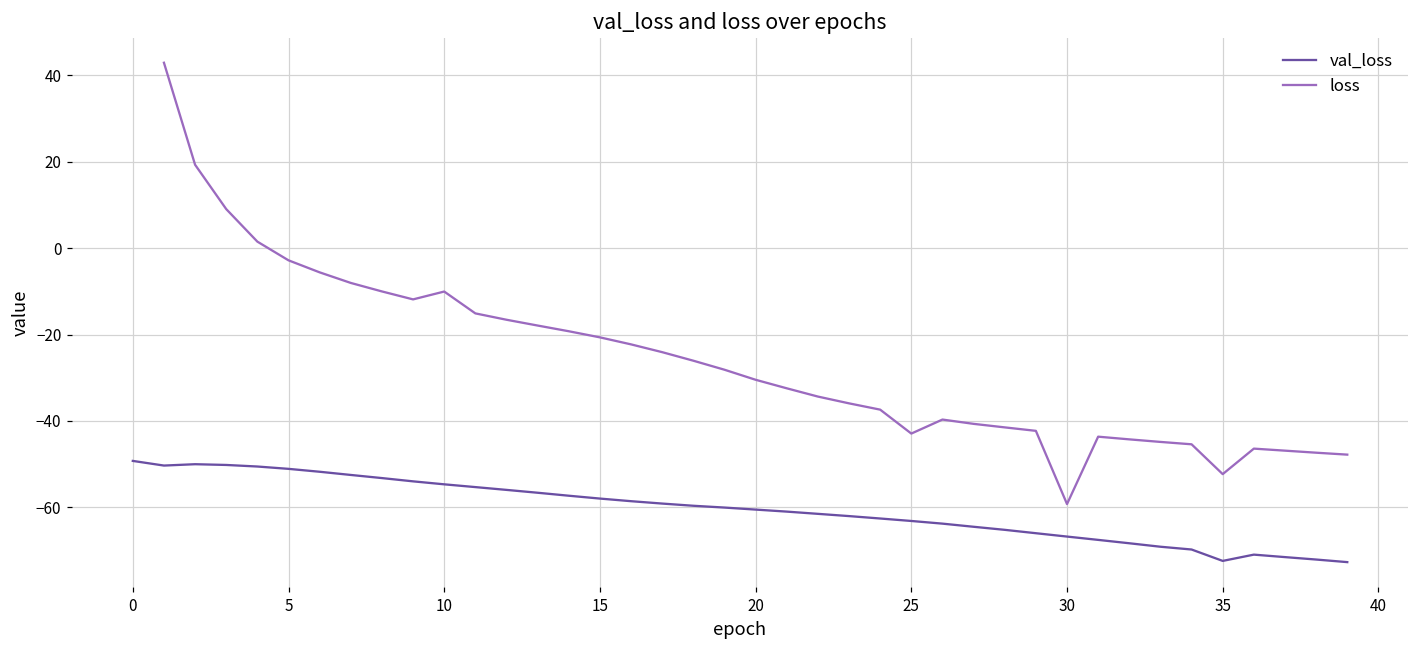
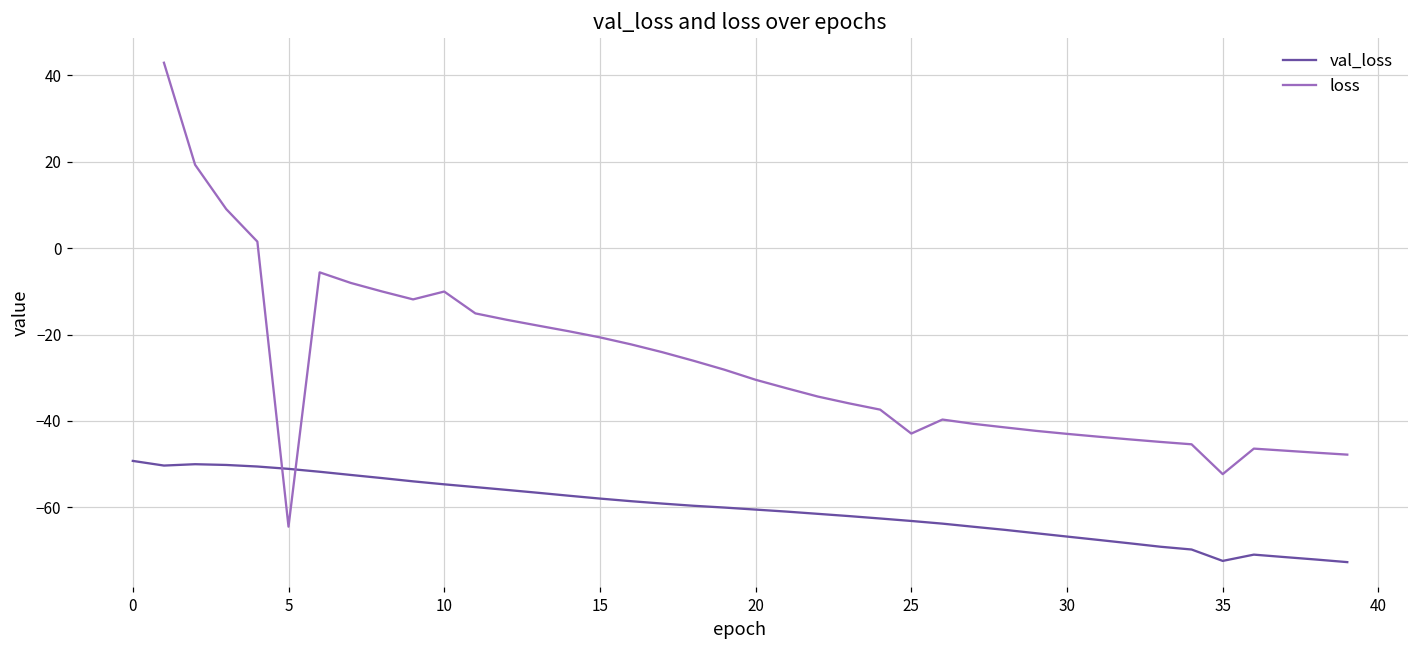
loss, 5: -3 -> -64
loss, 30: -59 -> -43
